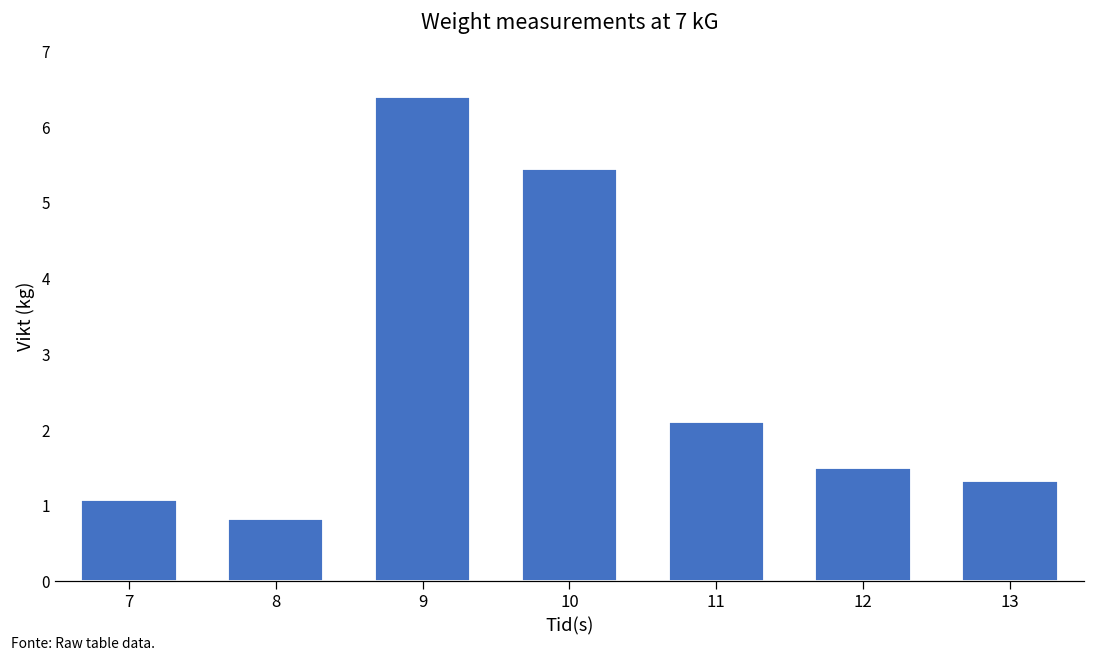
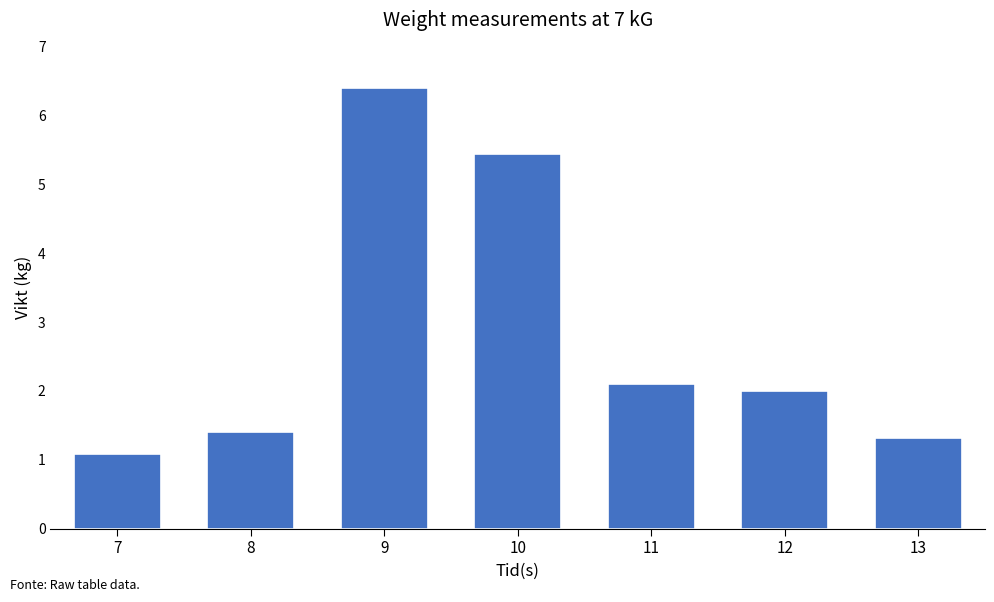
8: 0.8 -> 1.4
12: 1.5 -> 2.0
